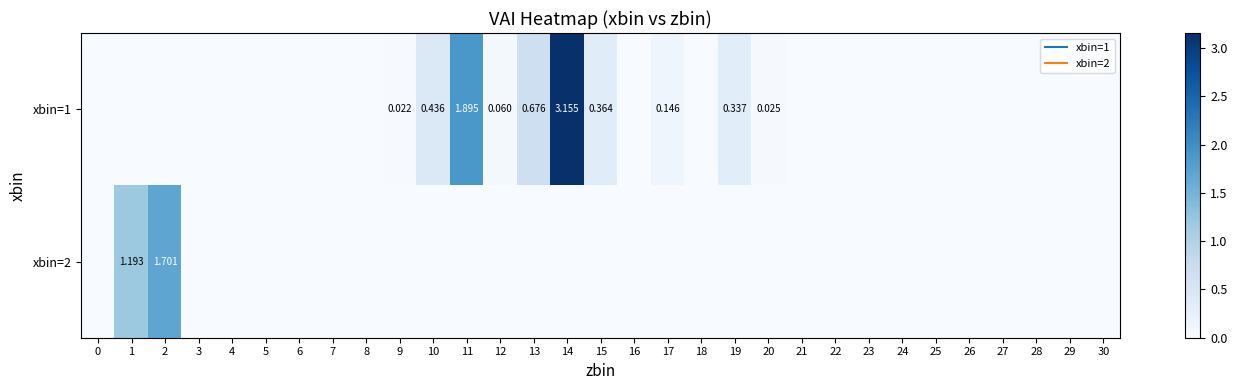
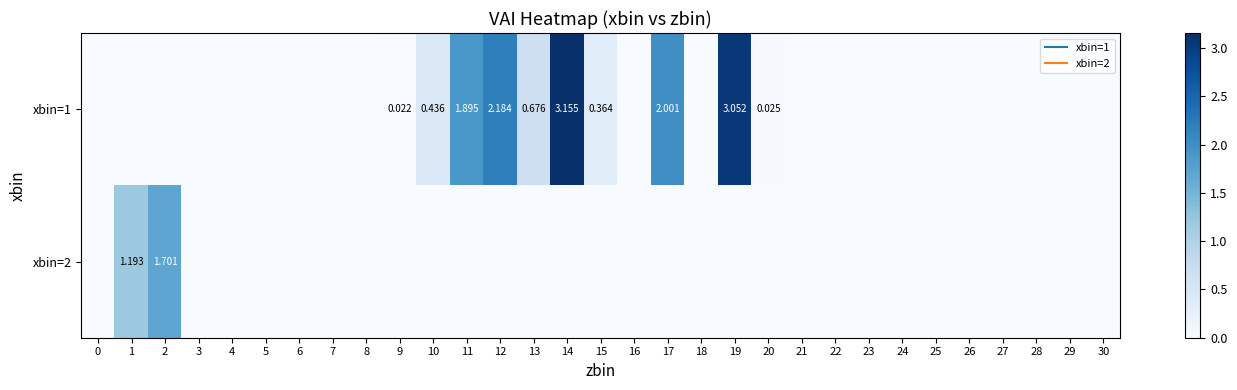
xbin=1, 12: 0.060 -> 2.184
xbin=1, 17: 0.146 -> 2.001
xbin=1, 19: 0.337 -> 3.052
